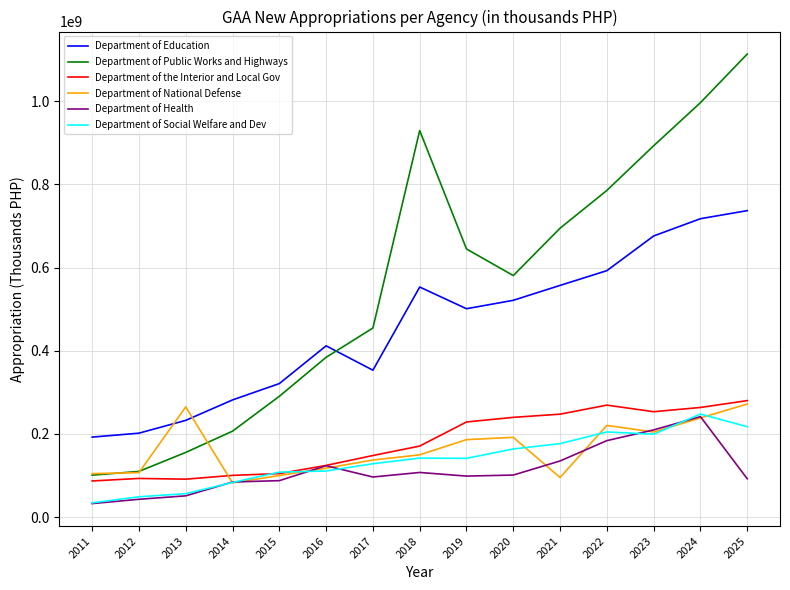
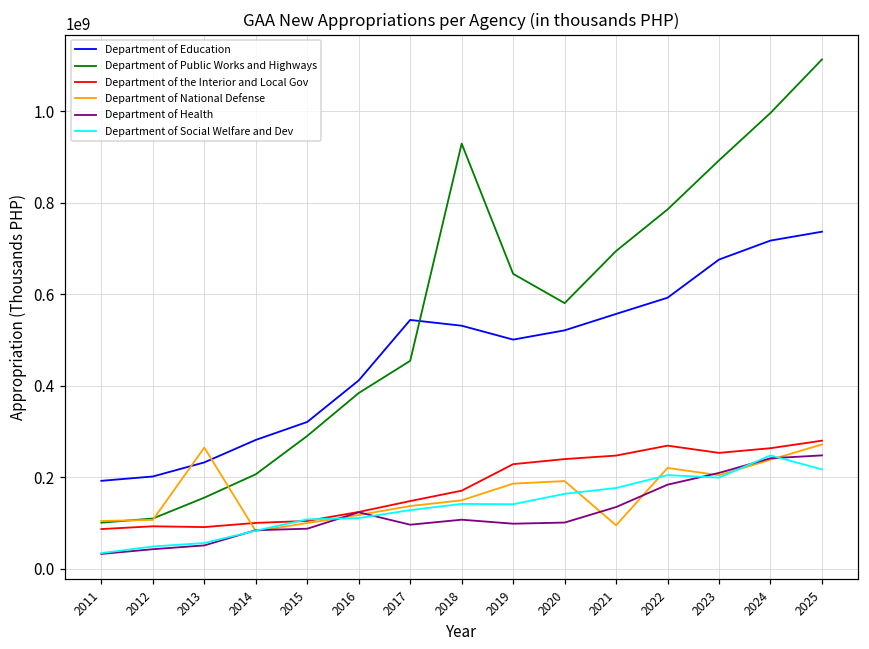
Department of Education, 2017: 350000000 -> 540000000
Department of Education, 2018: 550000000 -> 530000000
Department of Health, 2025: 90000000 -> 250000000
